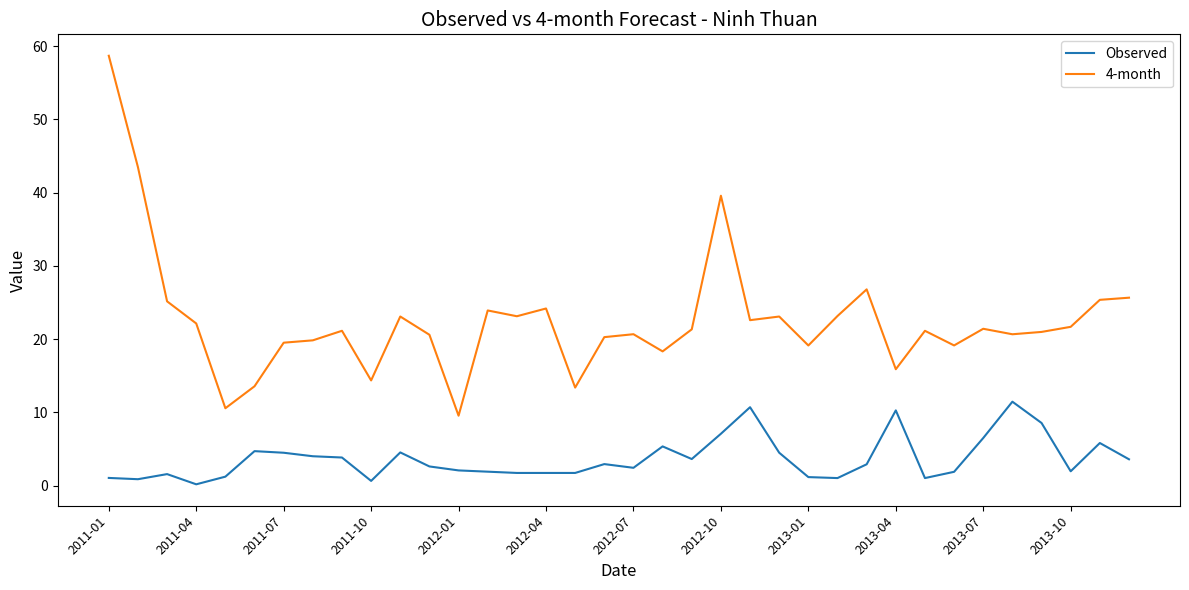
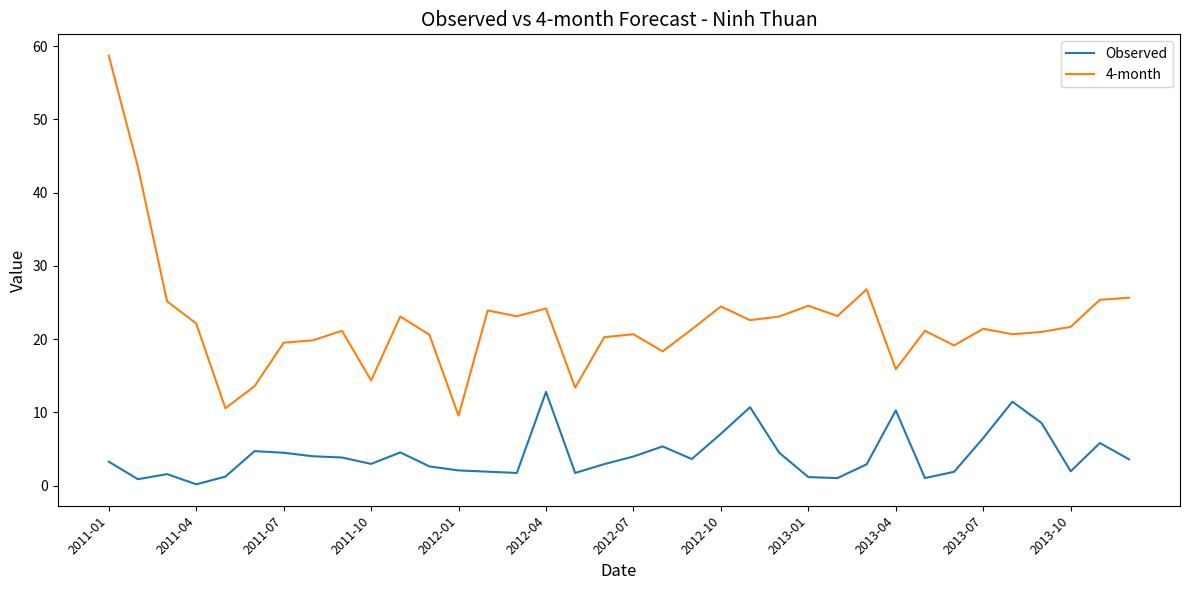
Observed, 2011-01: 1 -> 3
Observed, 2011-10: 1 -> 3
Observed, 2012-04: 2 -> 13
Observed, 2012-07: 2 -> 4
4-month, 2012-10: 40 -> 24
4-month, 2013-01: 19 -> 25
